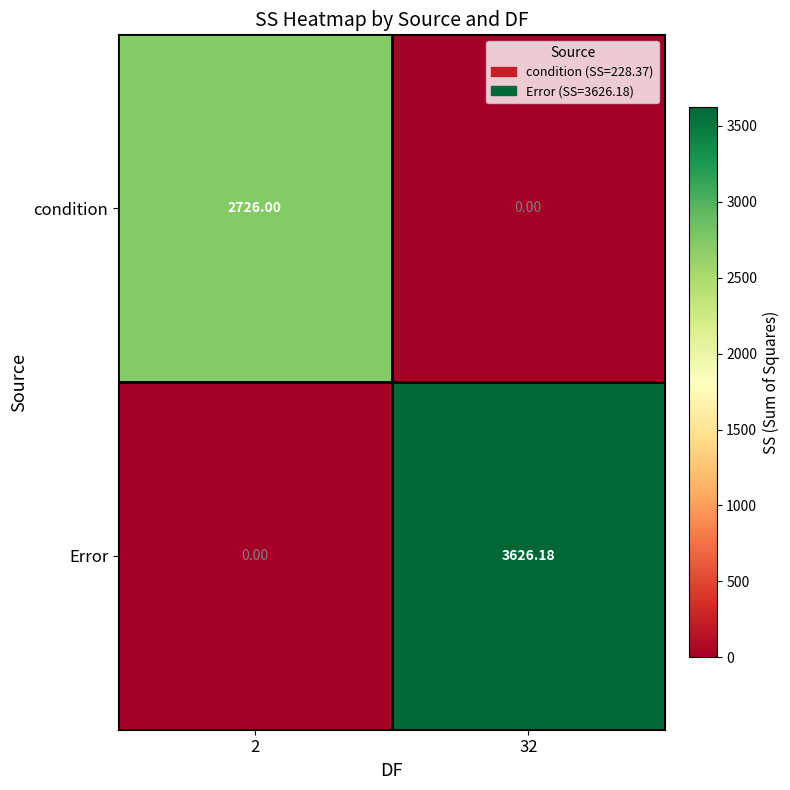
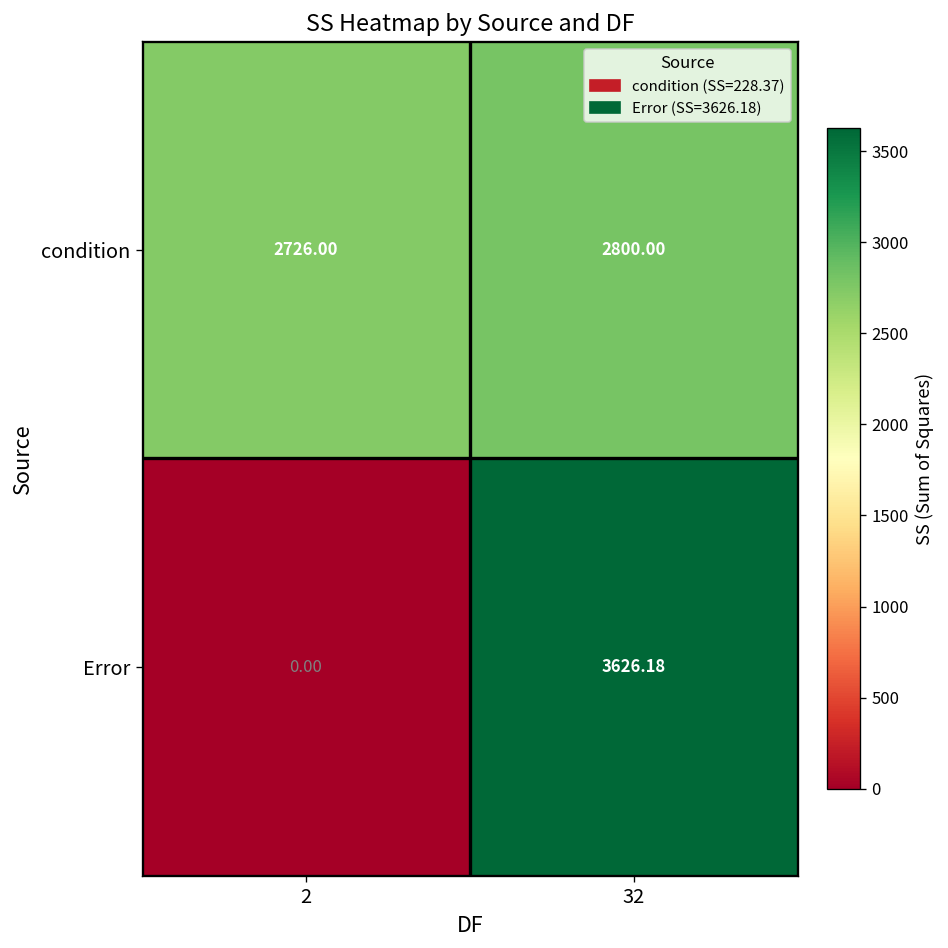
condition, 32: 0.00 -> 2800.00
